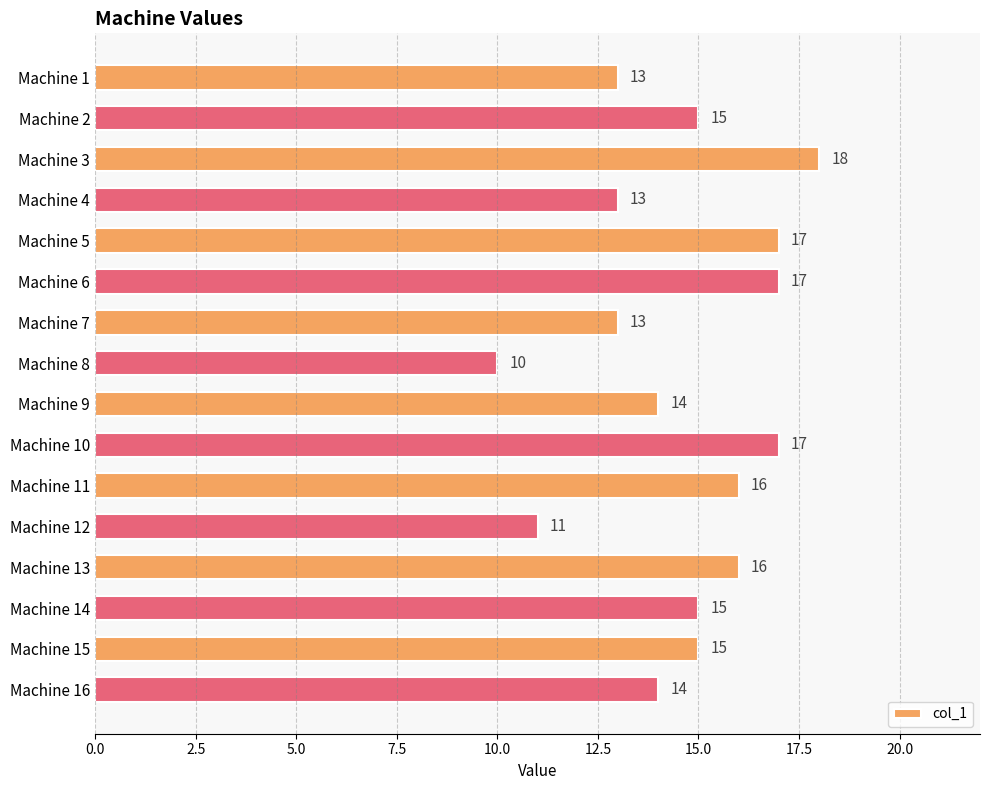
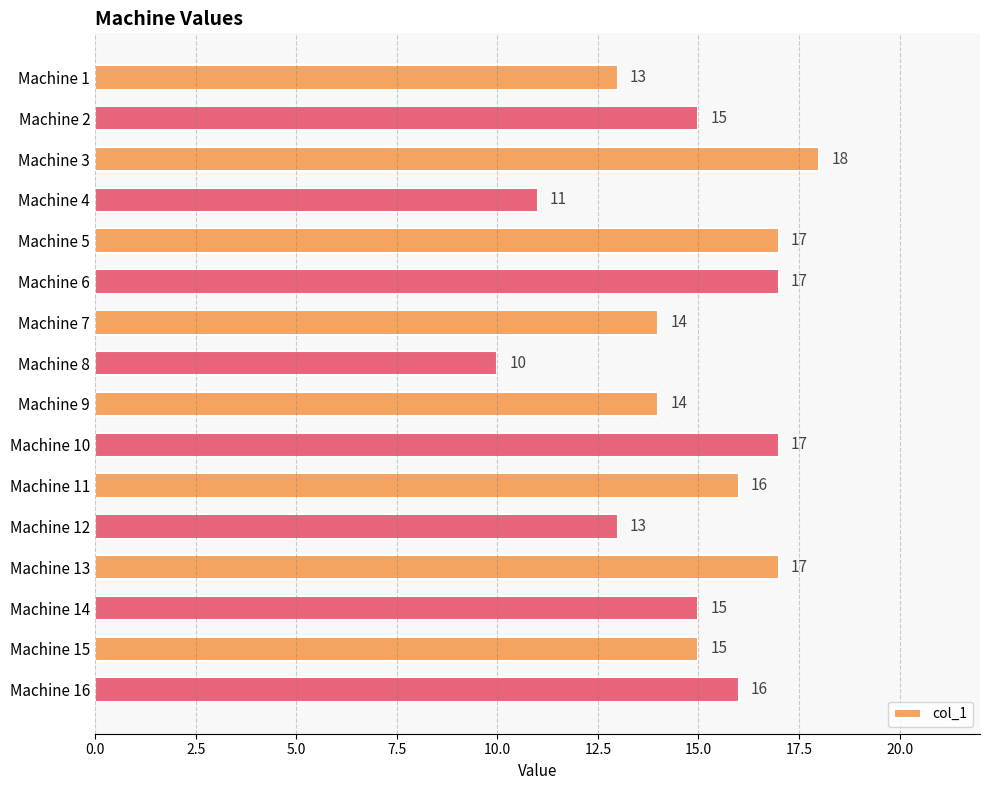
Machine 4: 13 -> 11
Machine 7: 13 -> 14
Machine 12: 11 -> 13
Machine 13: 16 -> 17
Machine 16: 14 -> 16
